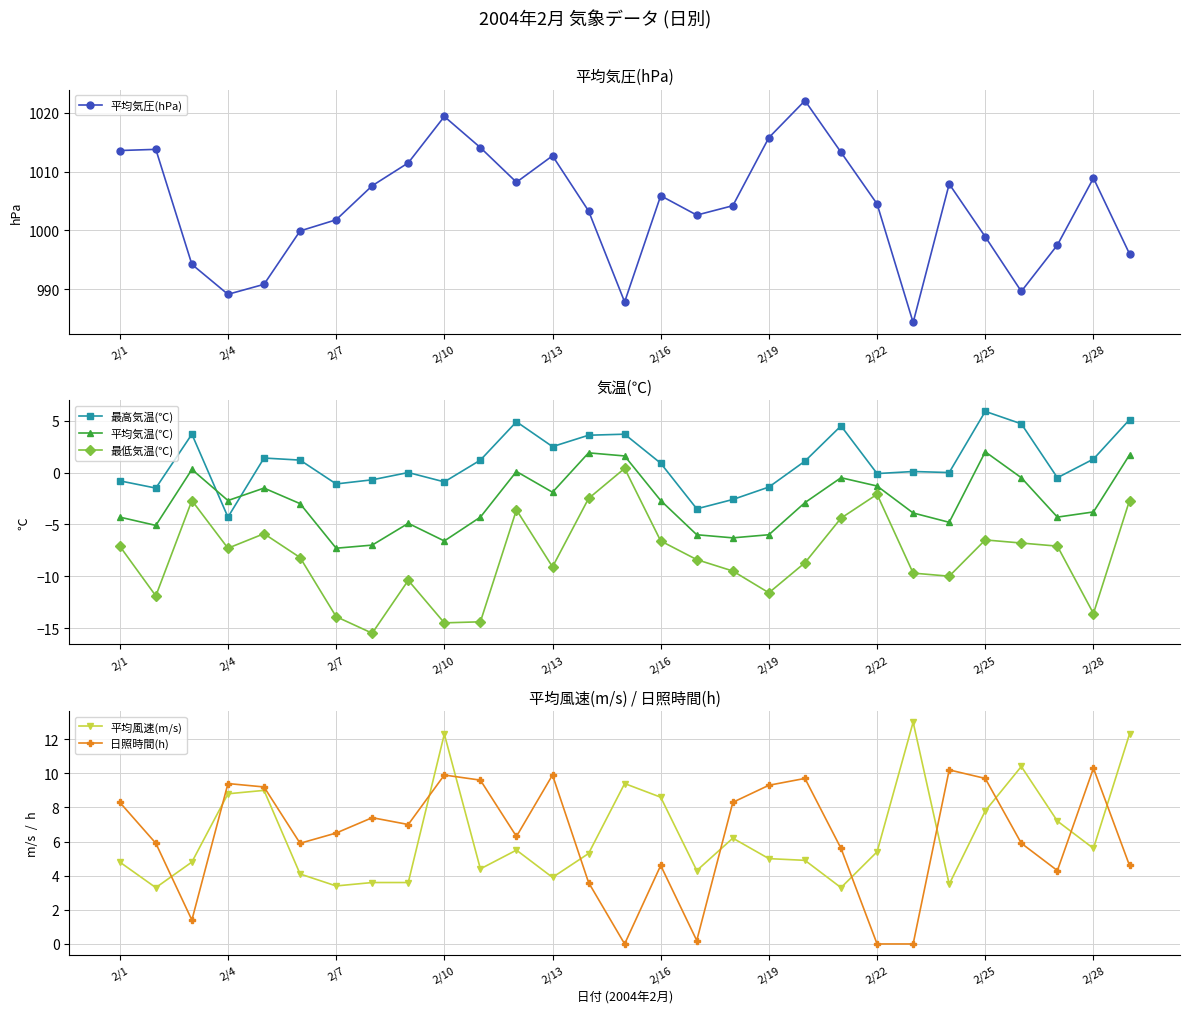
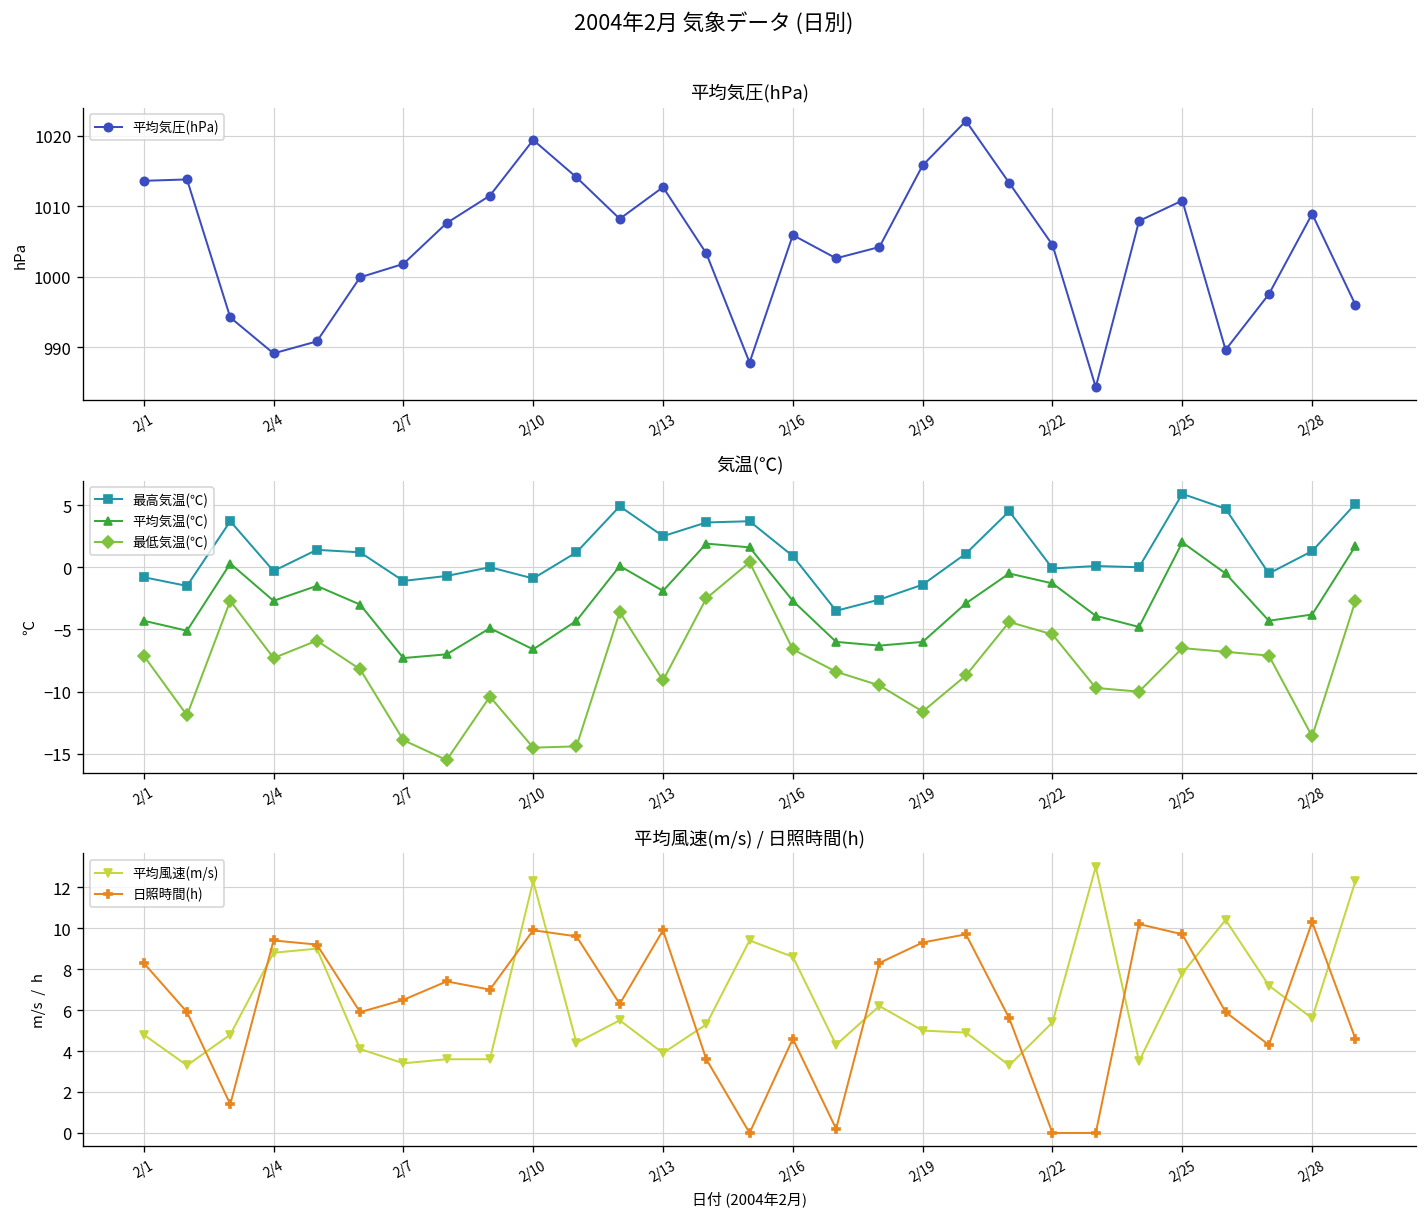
平均気圧(hPa), 2/25: 999 -> 1011
気温(℃), 最高気温(℃), 2/4: -4.3 -> -0.3
気温(℃), 最低気温(℃), 2/22: -2.1 -> -5.4
